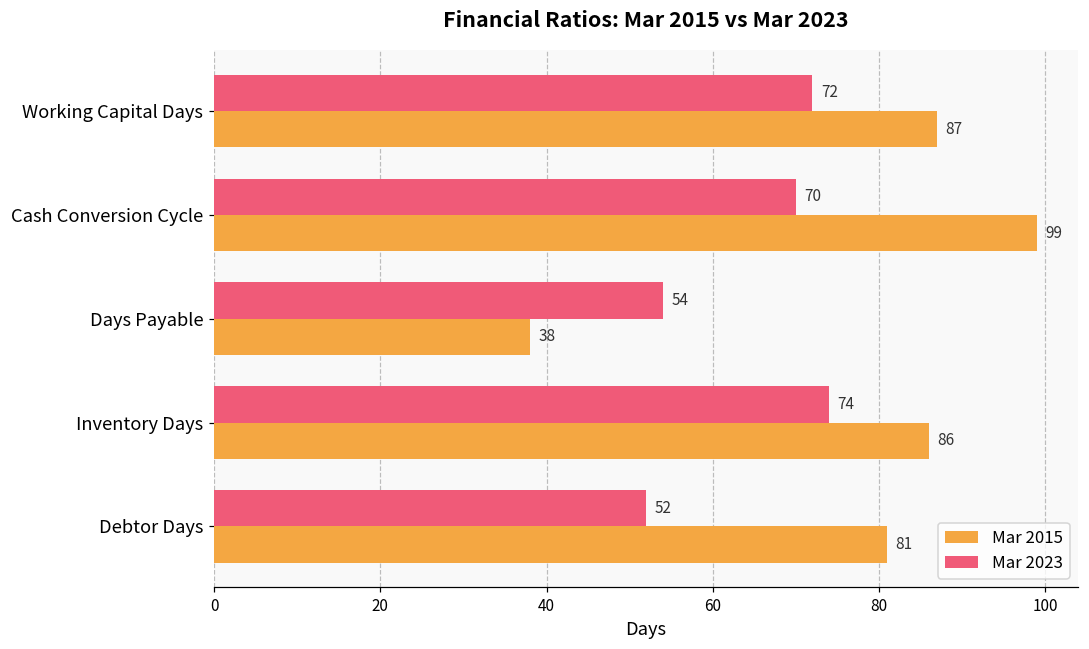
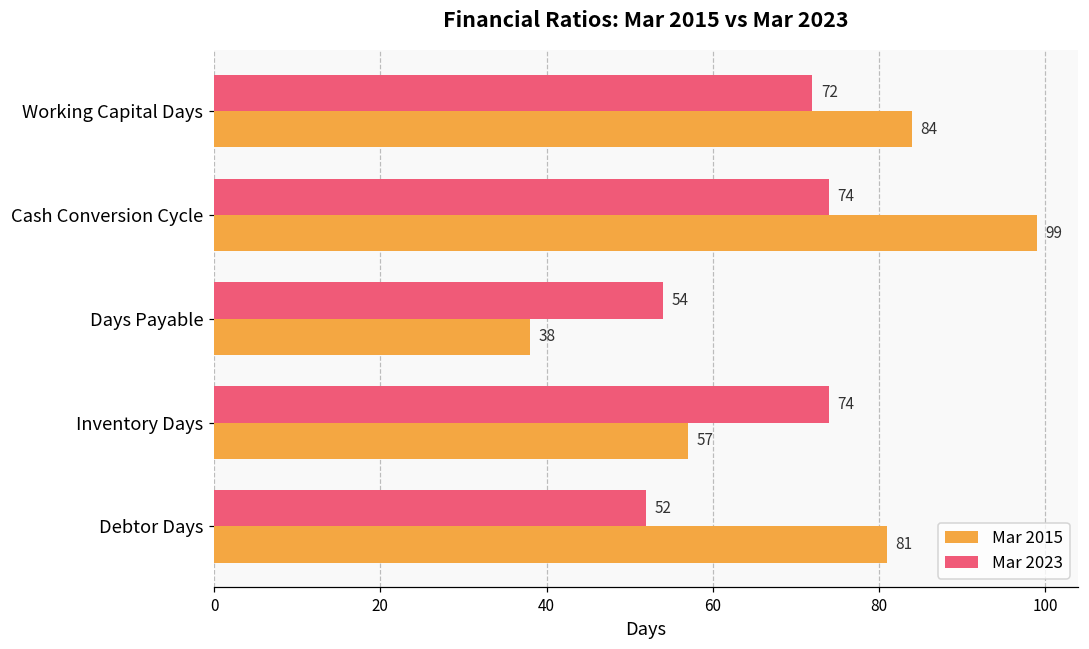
Mar 2015, Working Capital Days: 87 -> 84
Mar 2023, Cash Conversion Cycle: 70 -> 74
Mar 2015, Inventory Days: 86 -> 57
